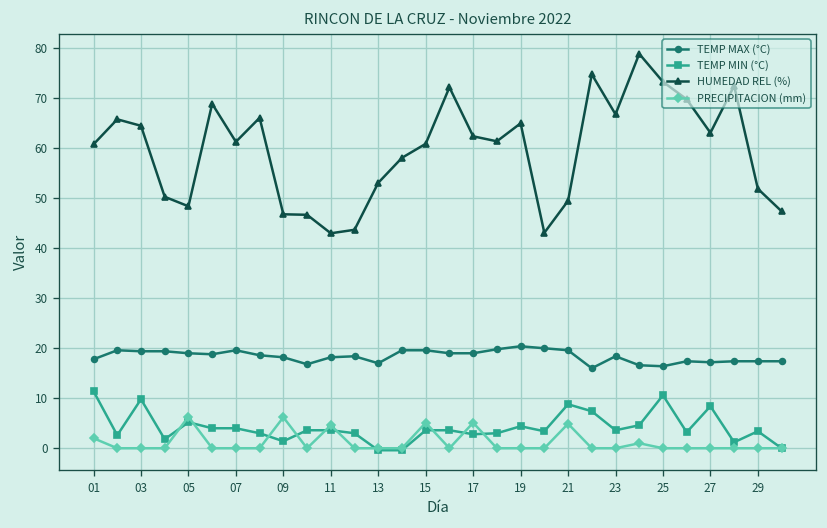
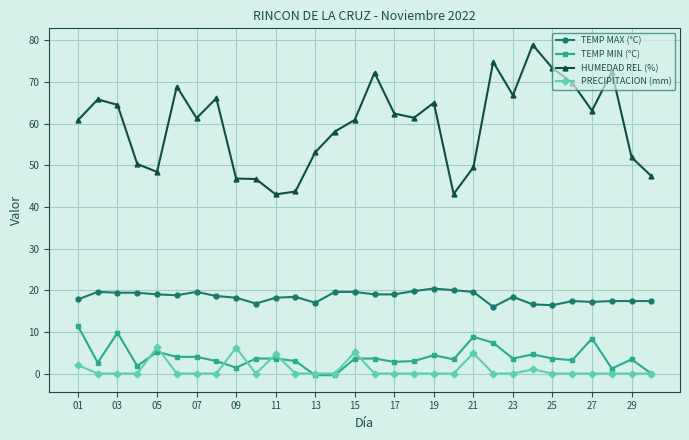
PRECIPITACION (mm), 17: 5 -> 0
TEMP MIN (°C), 25: 11 -> 4
